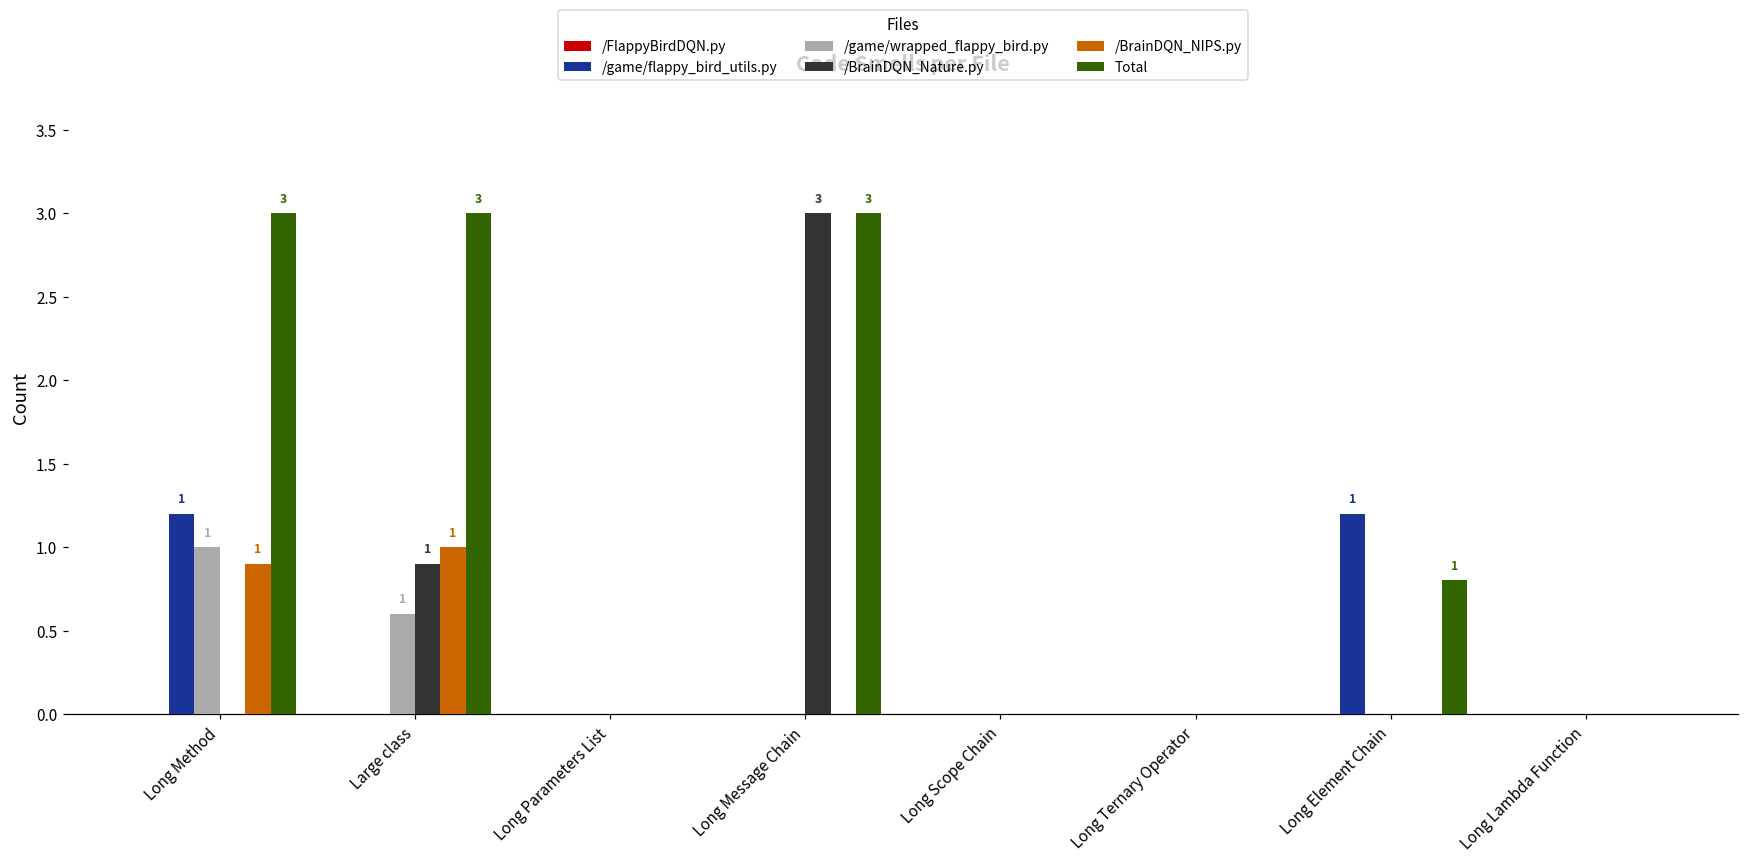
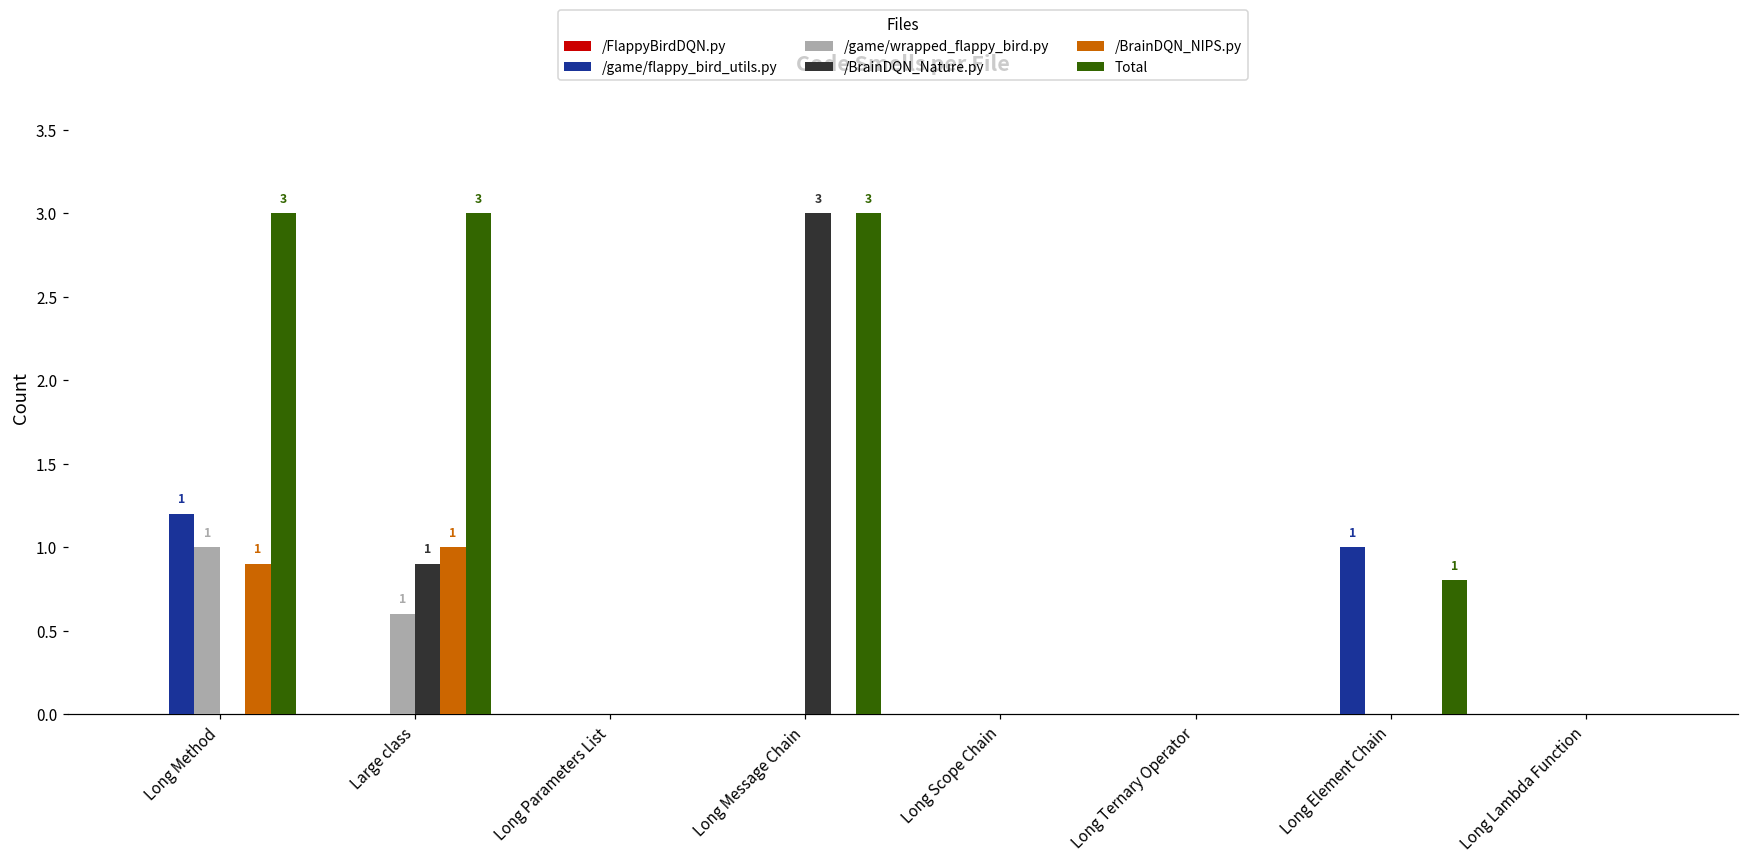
/game/flappy_bird_utils.py, Long Element Chain: 1.2 -> 1.0
